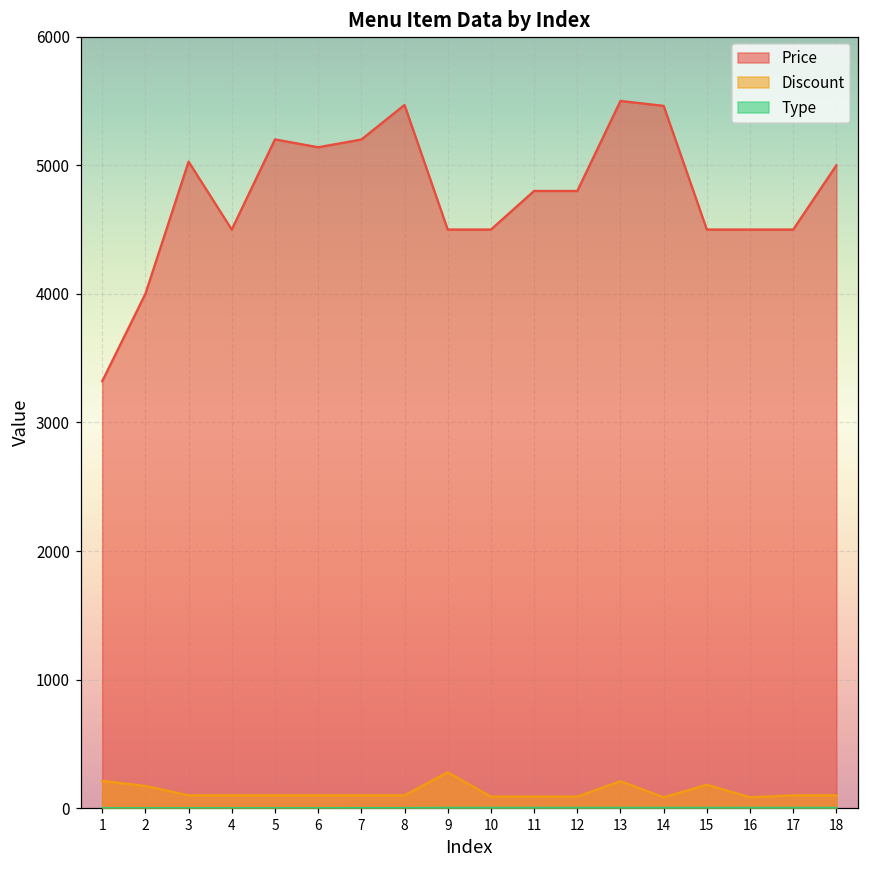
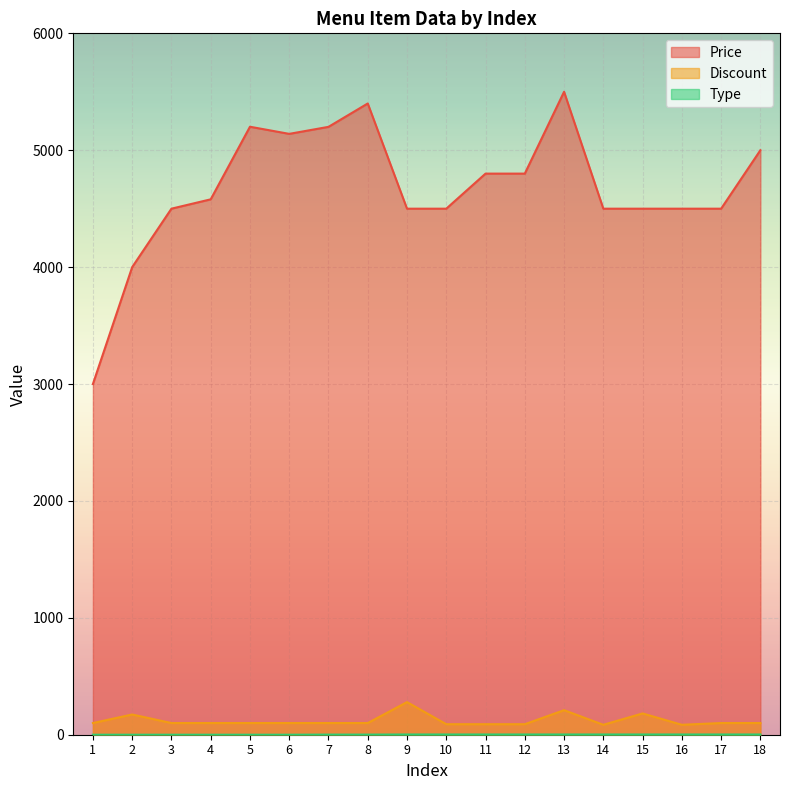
Price, 1: 3320 -> 3000
Discount, 1: 210 -> 100
Price, 3: 5030 -> 4500
Price, 4: 4500 -> 4580
Price, 8: 5470 -> 5400
Price, 14: 5460 -> 4500
